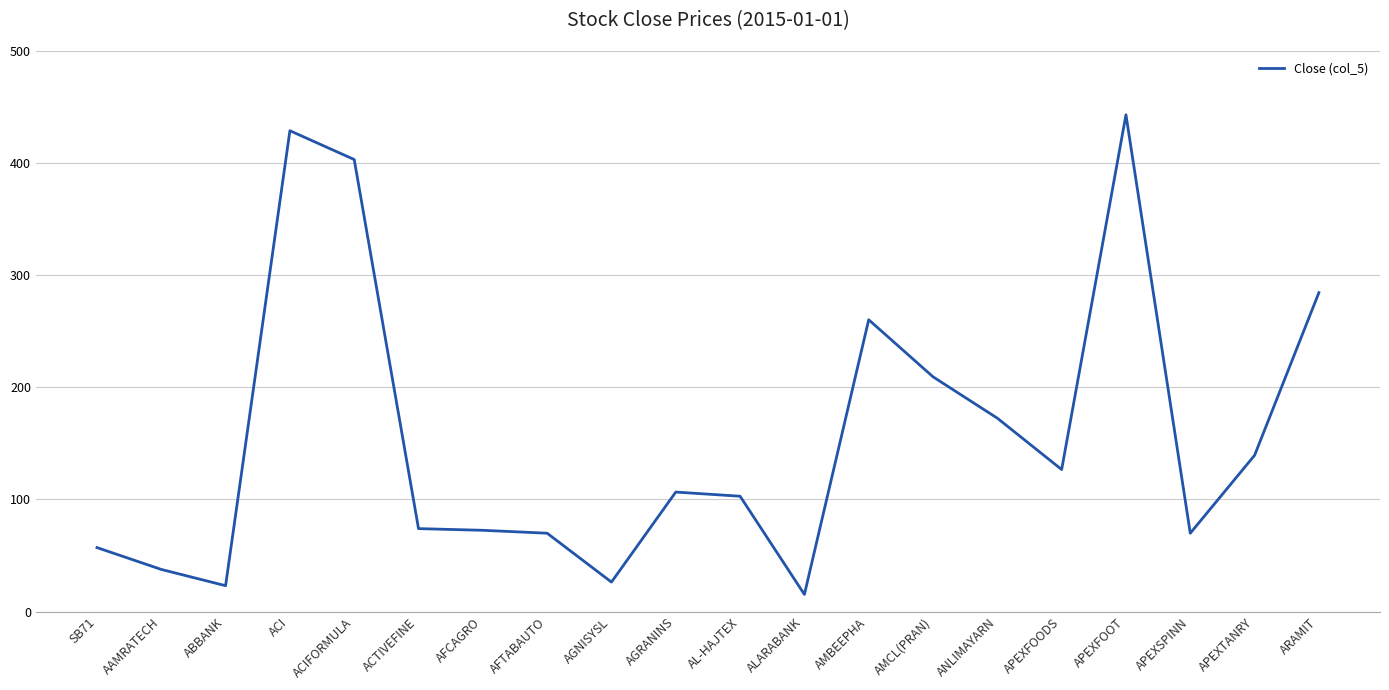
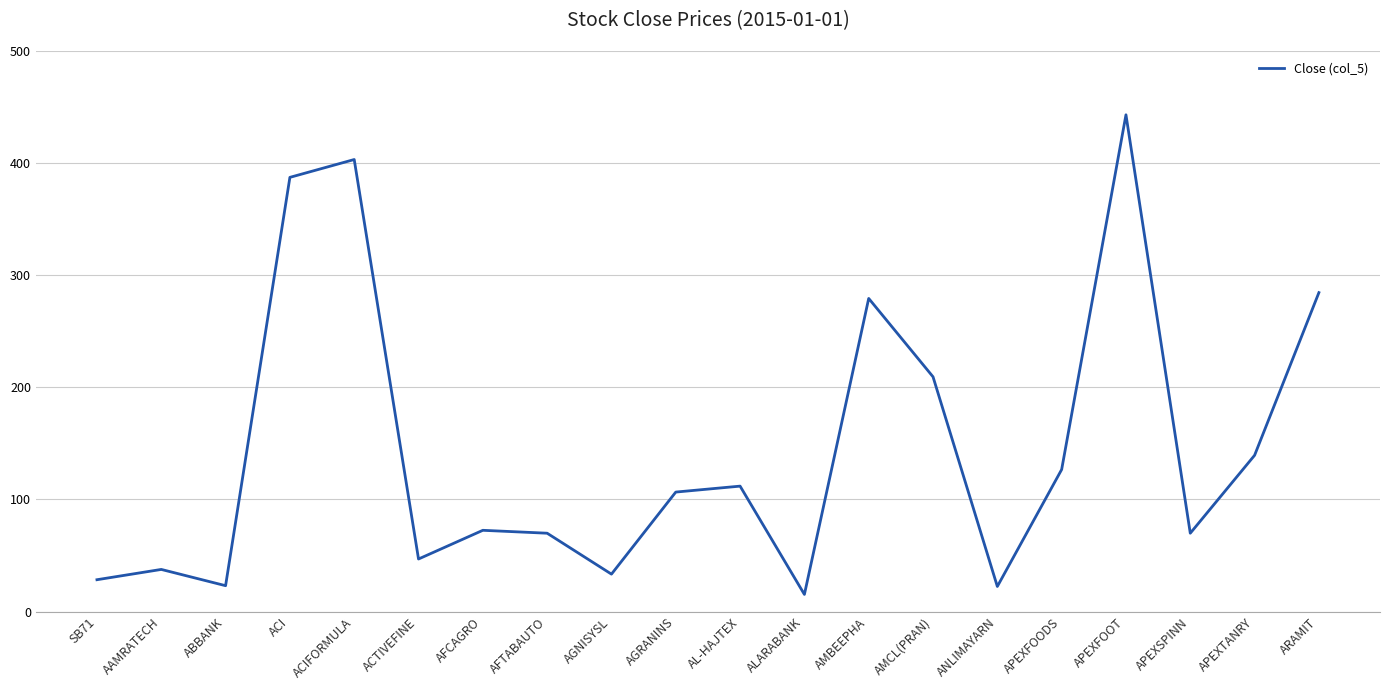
SB71: 57 -> 28
ACI: 429 -> 387
ACTIVEFINE: 74 -> 47
AGNISYSL: 26 -> 33
AL-HAJTEX: 103 -> 112
AMBEEPHA: 260 -> 279
ANLIMAYARN: 173 -> 22
